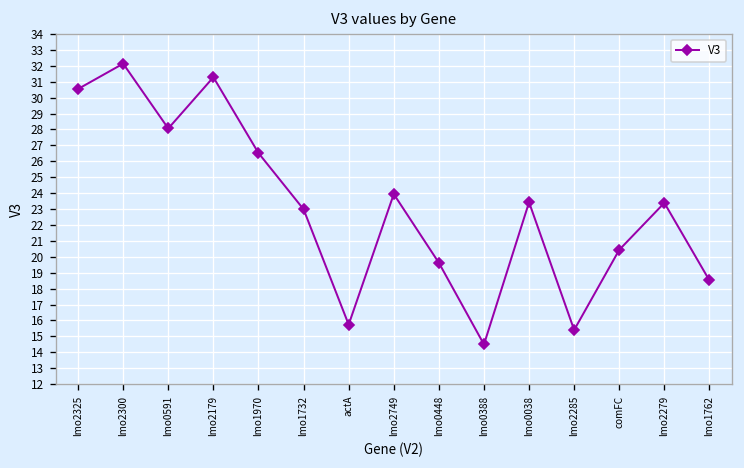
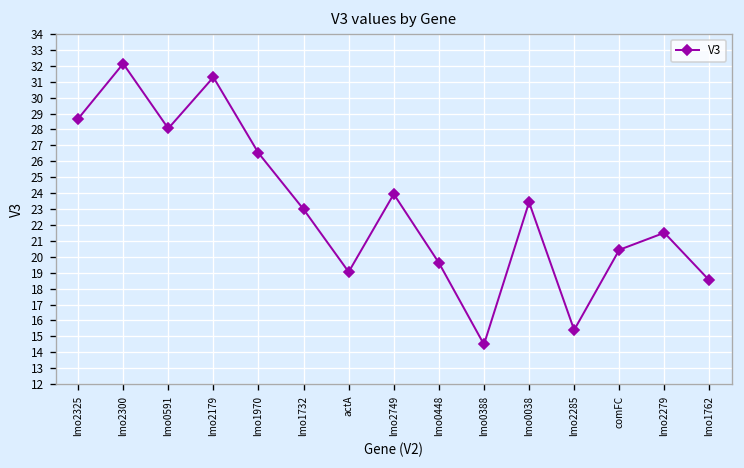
lmo2325: 30.5 -> 28.7
actA: 15.7 -> 19.0
lmo2279: 23.4 -> 21.5
